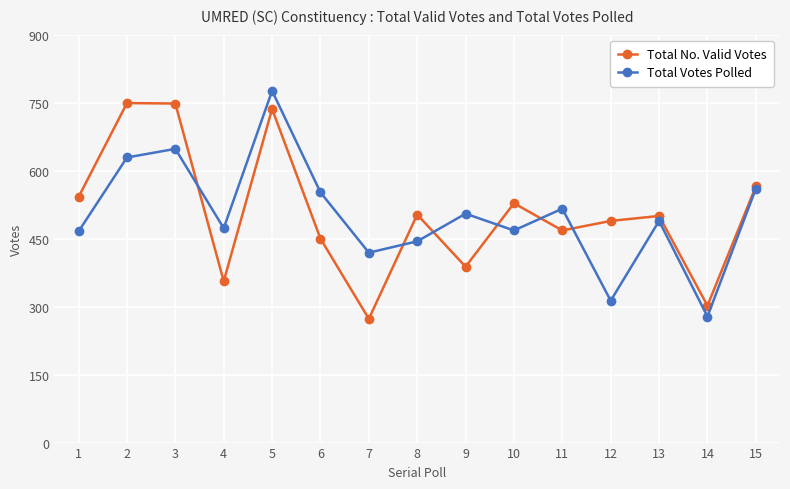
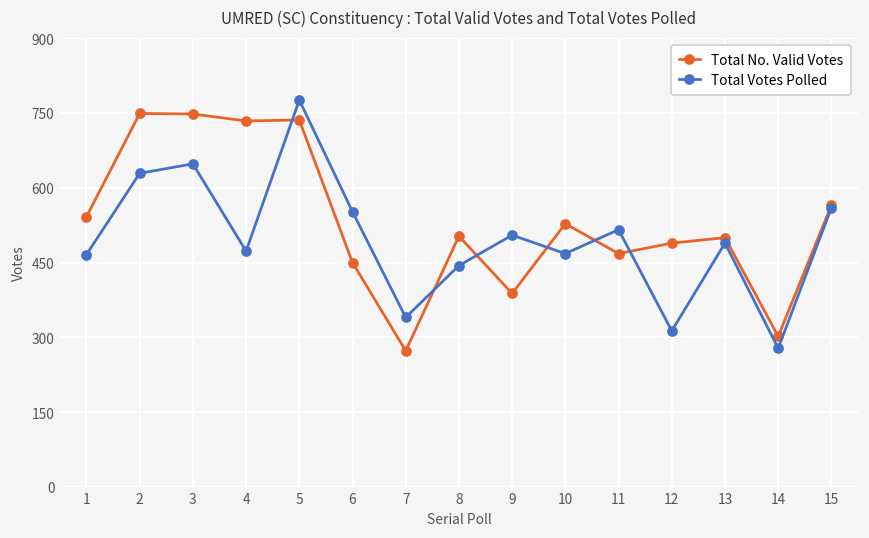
Total No. Valid Votes, 4: 360 -> 730
Total Votes Polled, 7: 420 -> 340
